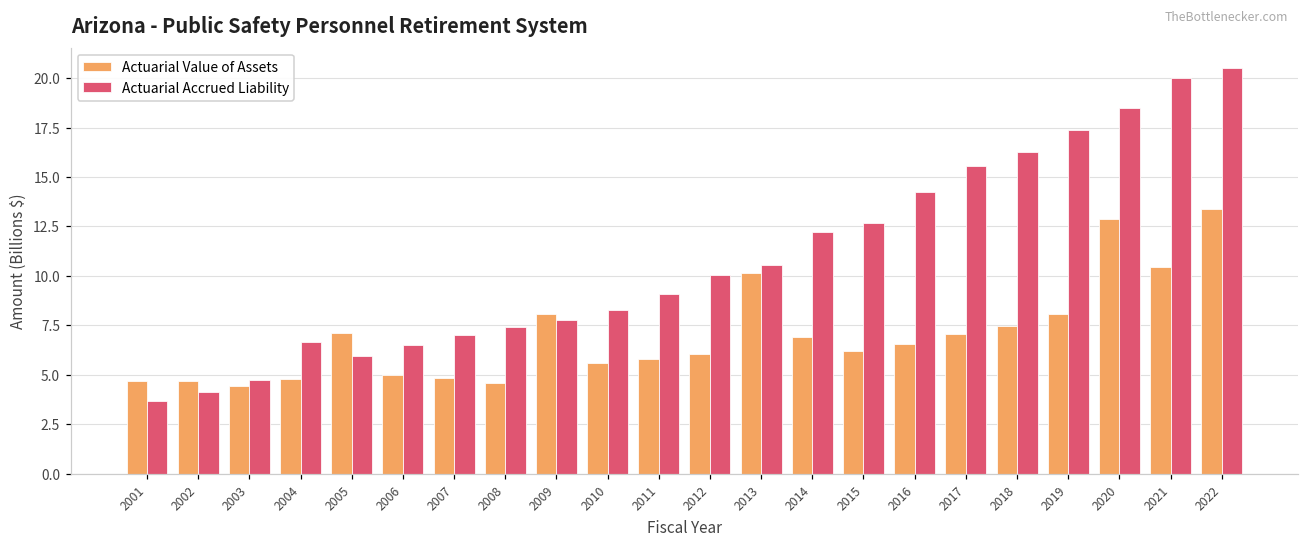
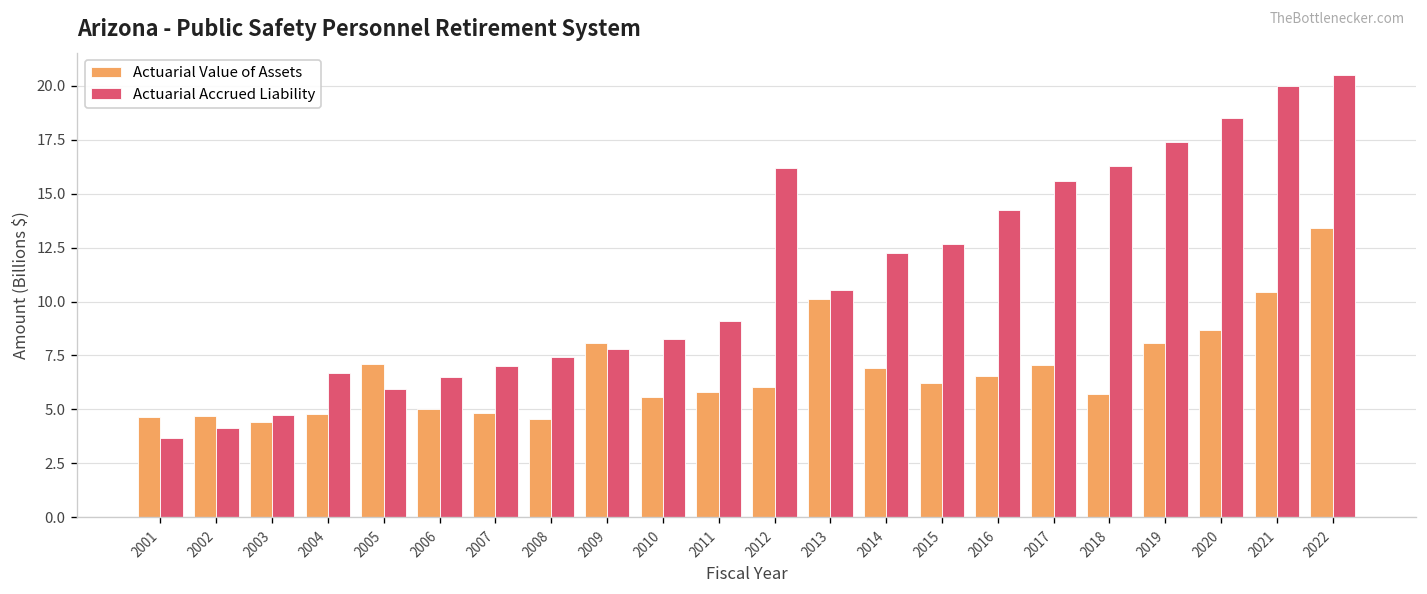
Actuarial Accrued Liability, 2012: 10.1 -> 16.2
Actuarial Value of Assets, 2018: 7.4 -> 5.7
Actuarial Value of Assets, 2020: 12.9 -> 8.7
